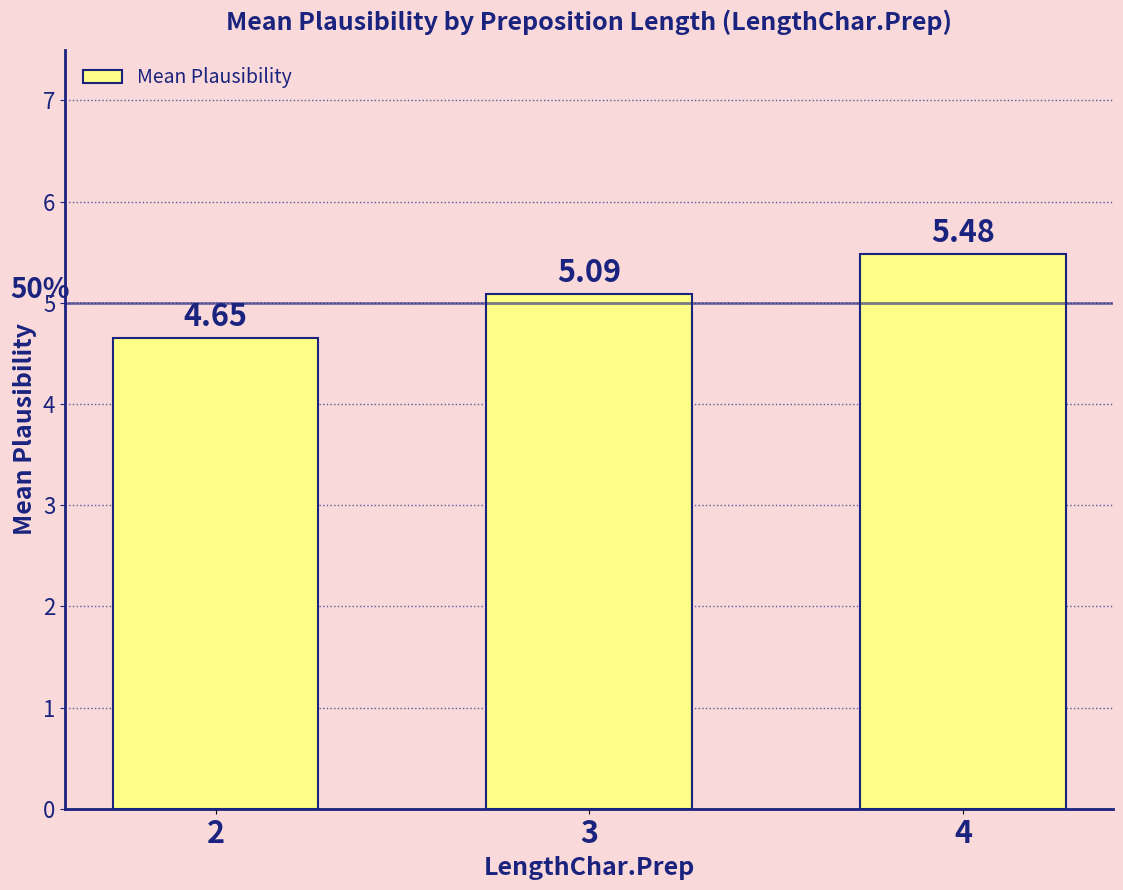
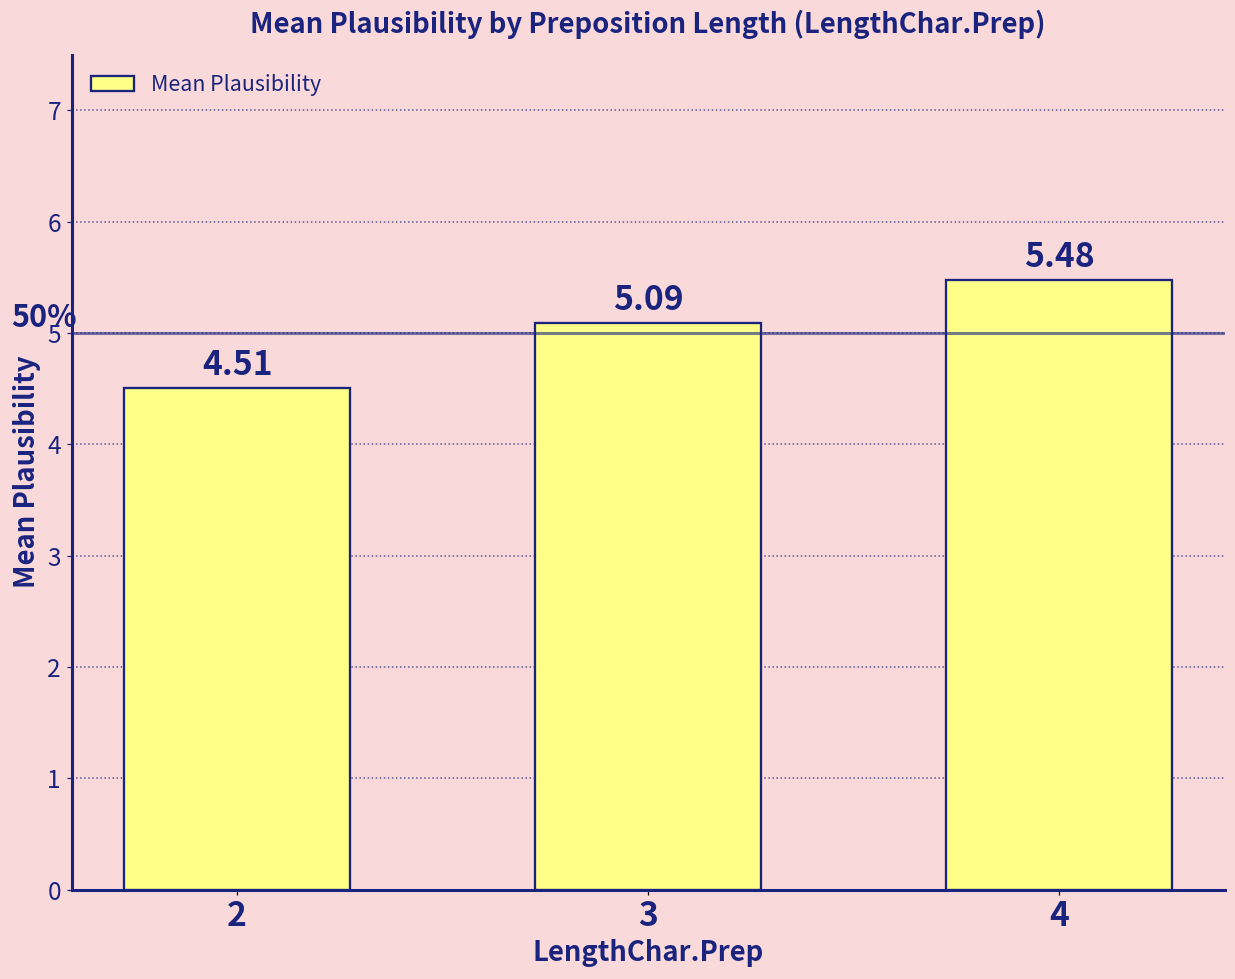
2: 4.65 -> 4.51
